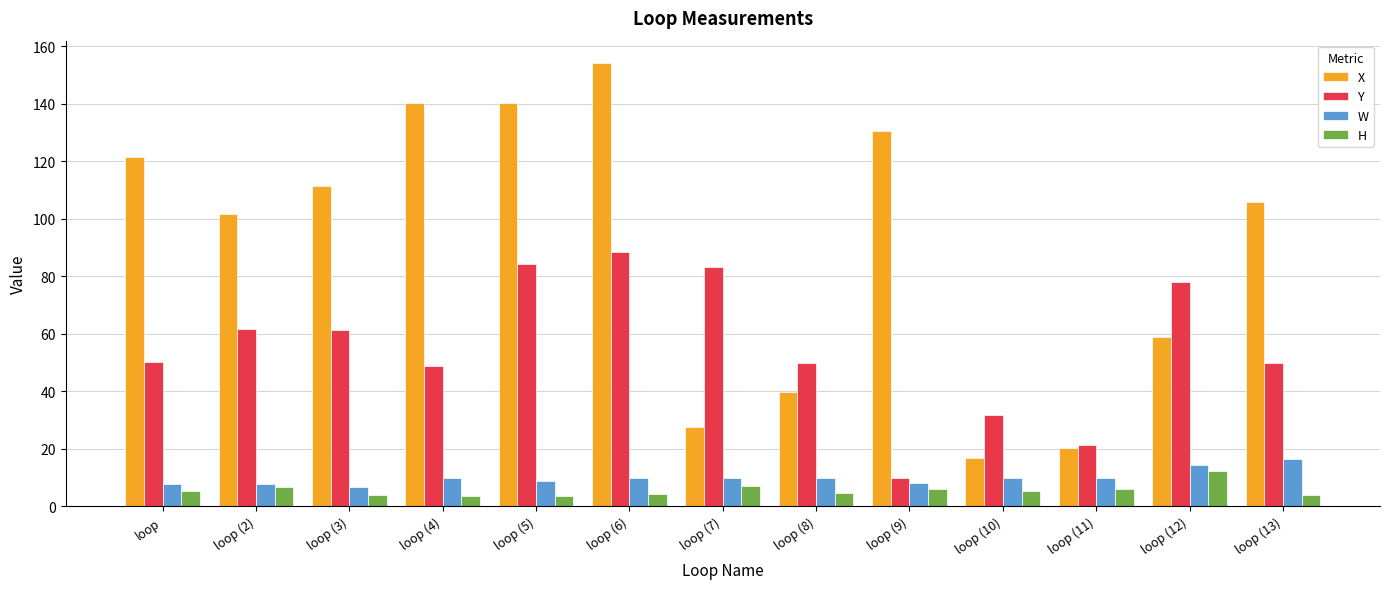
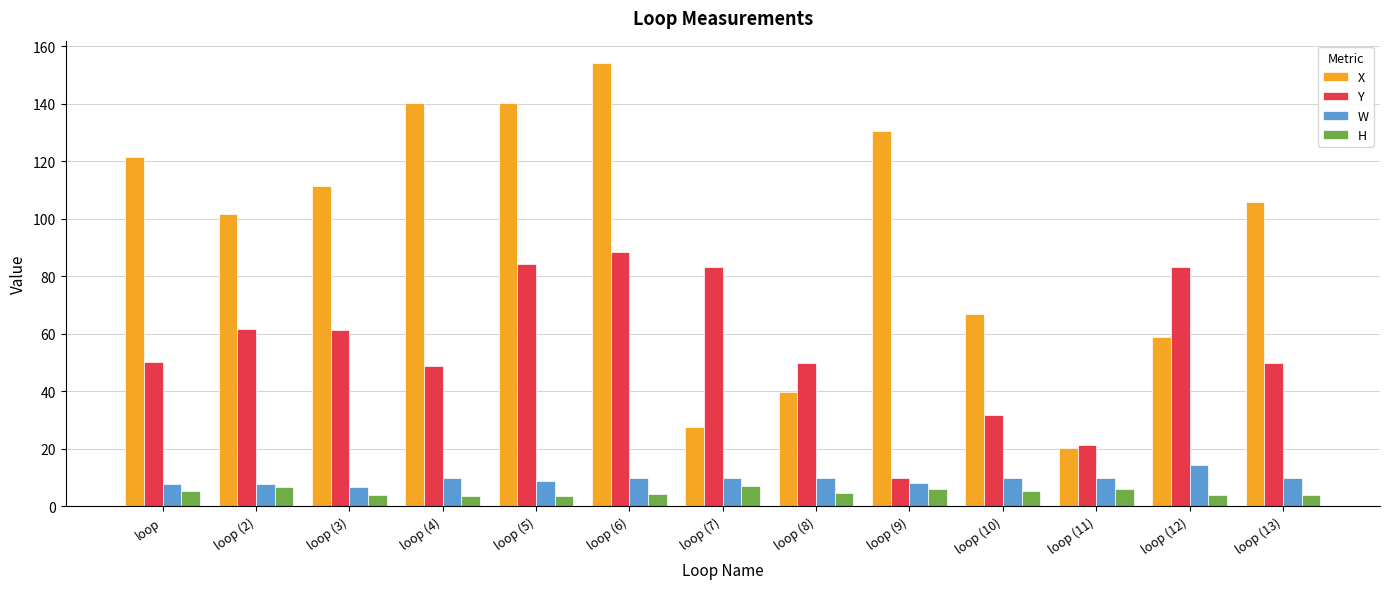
X, loop (10): 17 -> 67
Y, loop (12): 78 -> 83
H, loop (12): 12 -> 4
W, loop (13): 17 -> 10
